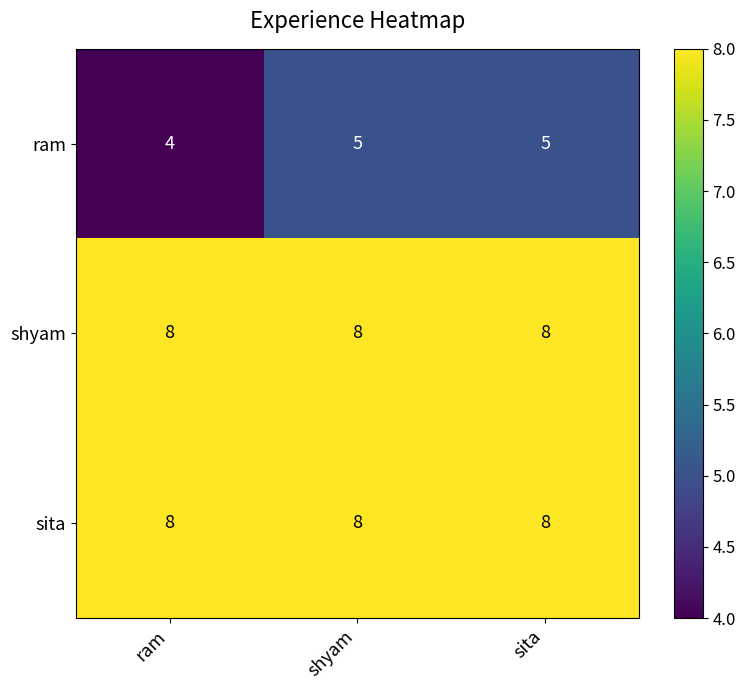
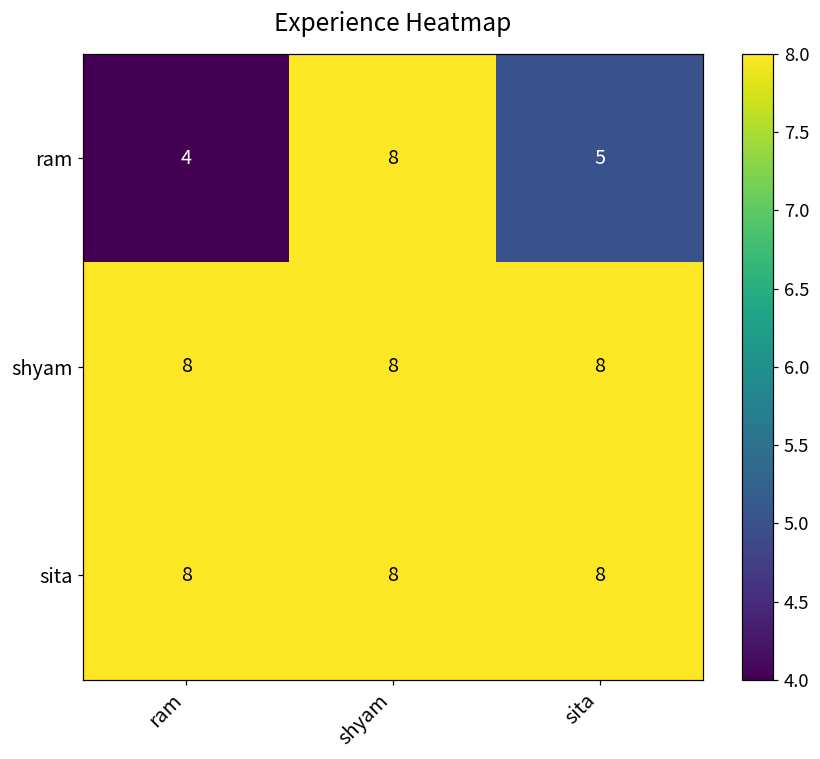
ram, shyam: 5 -> 8
